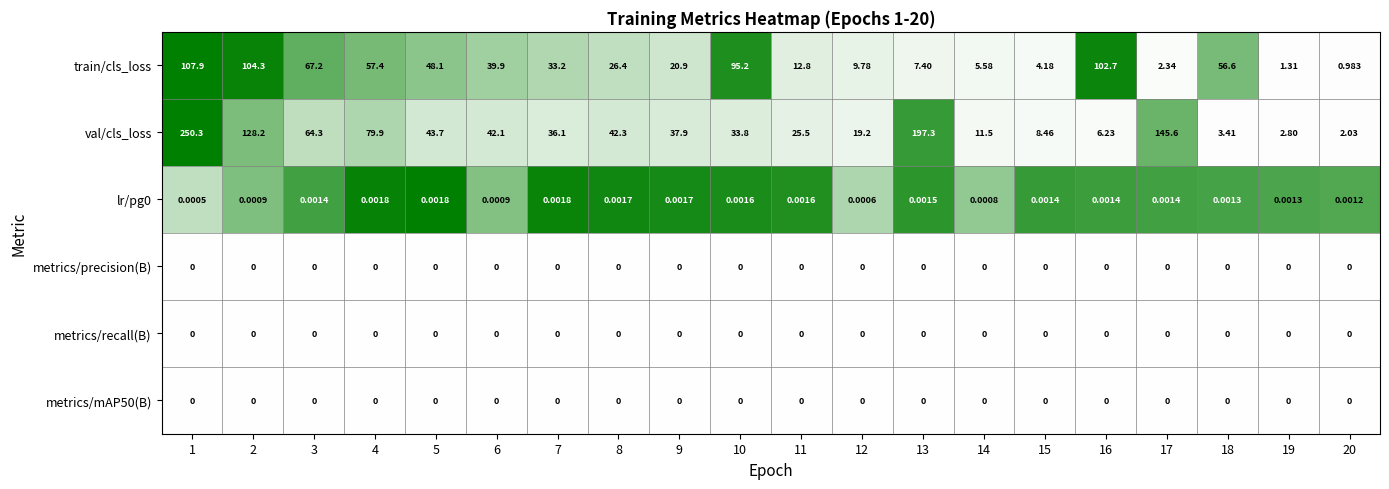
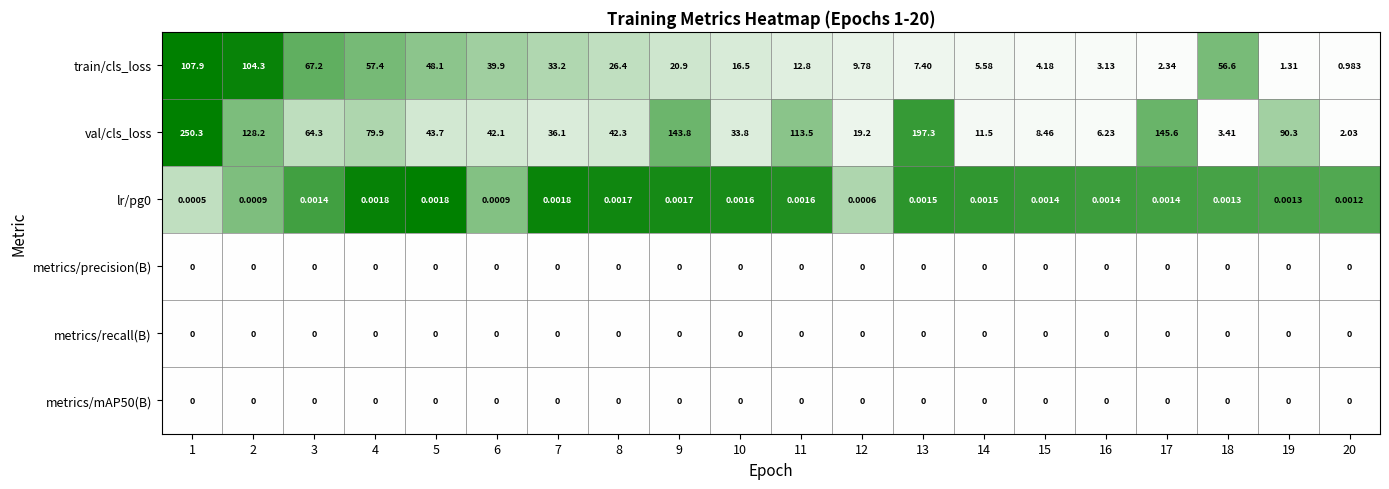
train/cls_loss, 10: 95.2 -> 16.5
train/cls_loss, 16: 102.7 -> 3.13
val/cls_loss, 9: 37.9 -> 143.8
val/cls_loss, 11: 25.5 -> 113.5
val/cls_loss, 19: 2.80 -> 90.3
lr/pg0, 14: 0.0008 -> 0.0015
